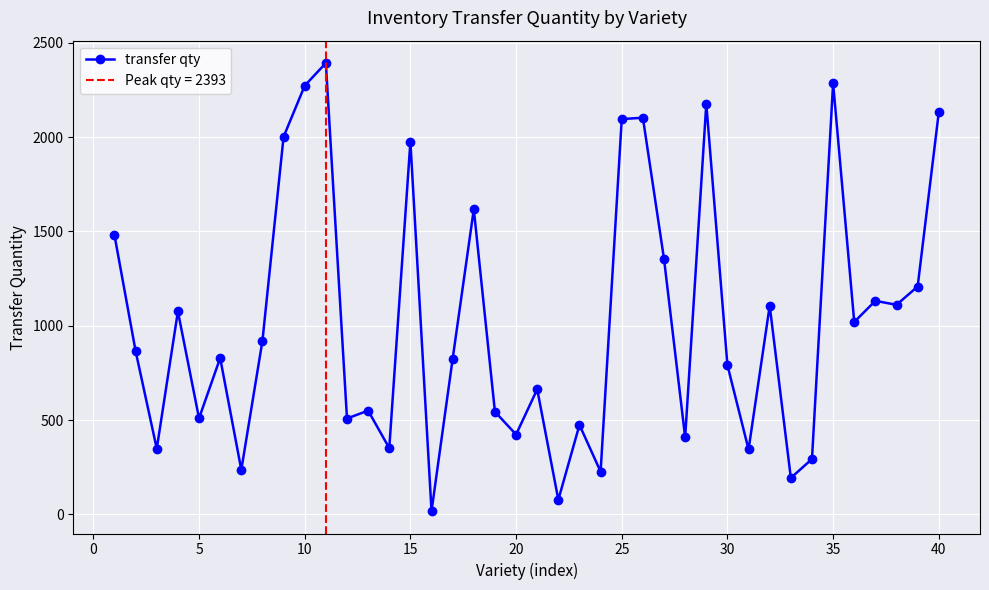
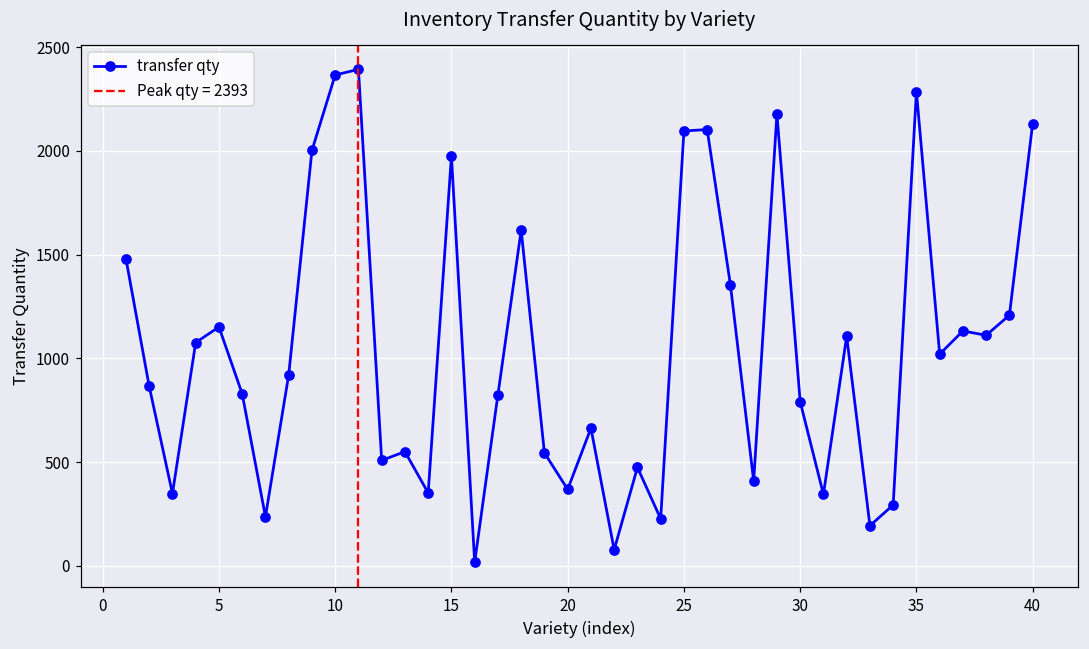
5: 510 -> 1150
10: 2270 -> 2370
20: 420 -> 370
